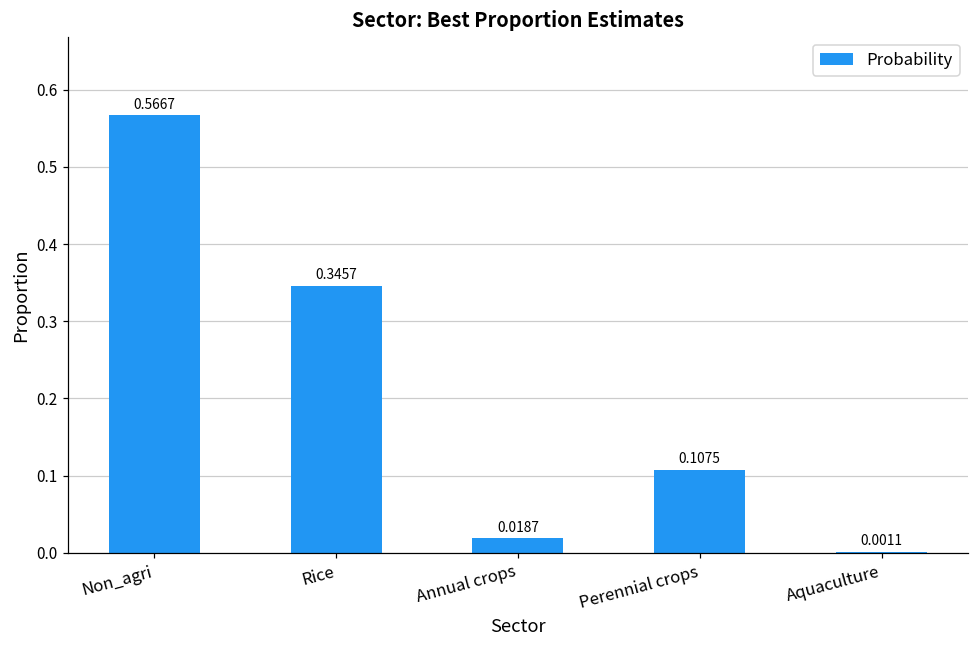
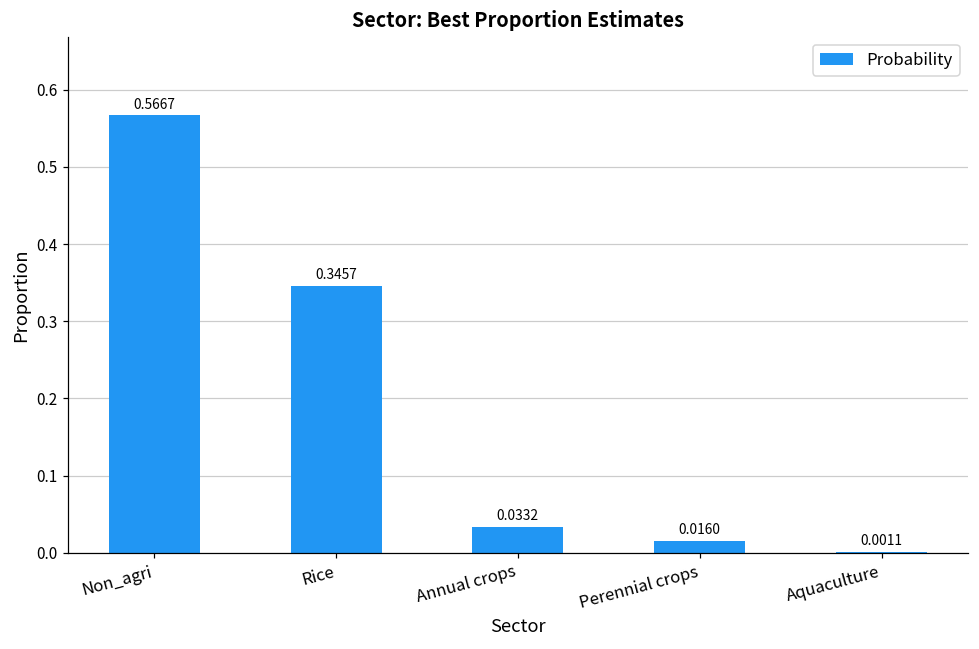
Annual crops: 0.0187 -> 0.0332
Perennial crops: 0.1075 -> 0.0160
